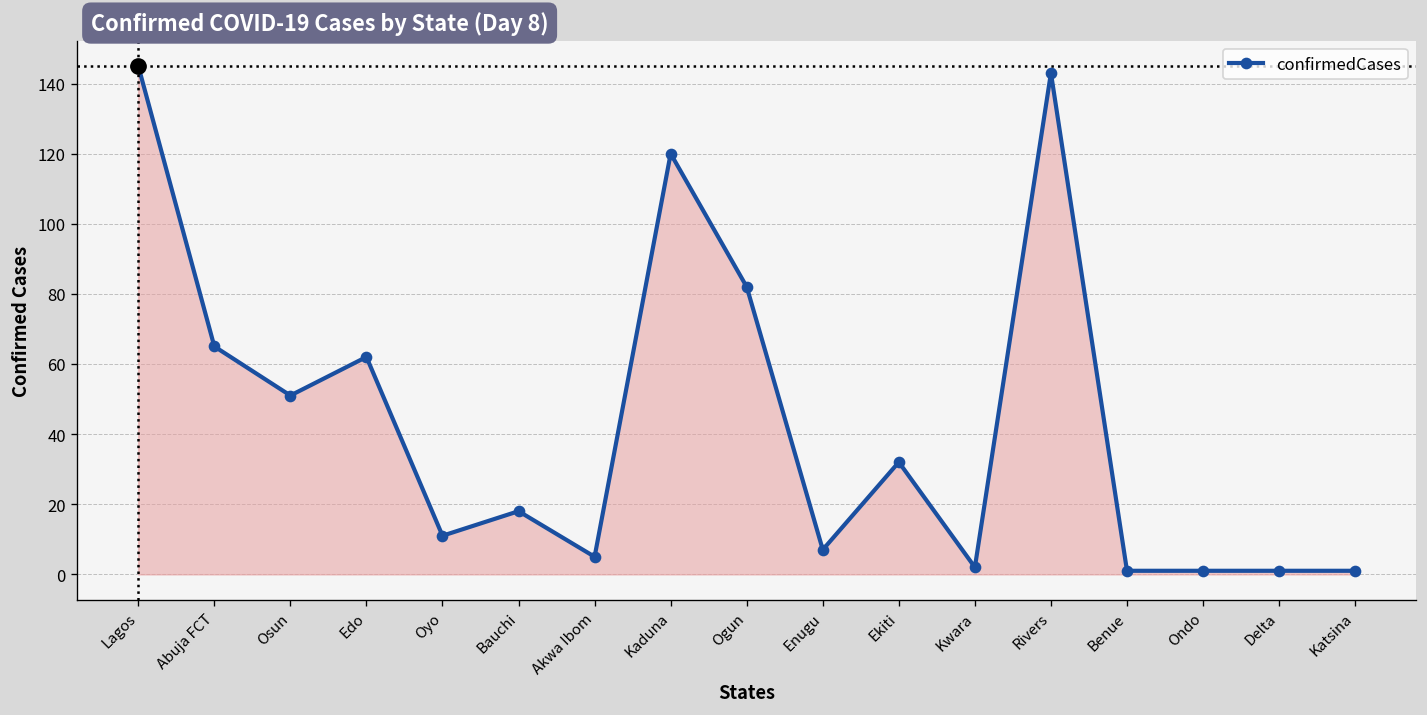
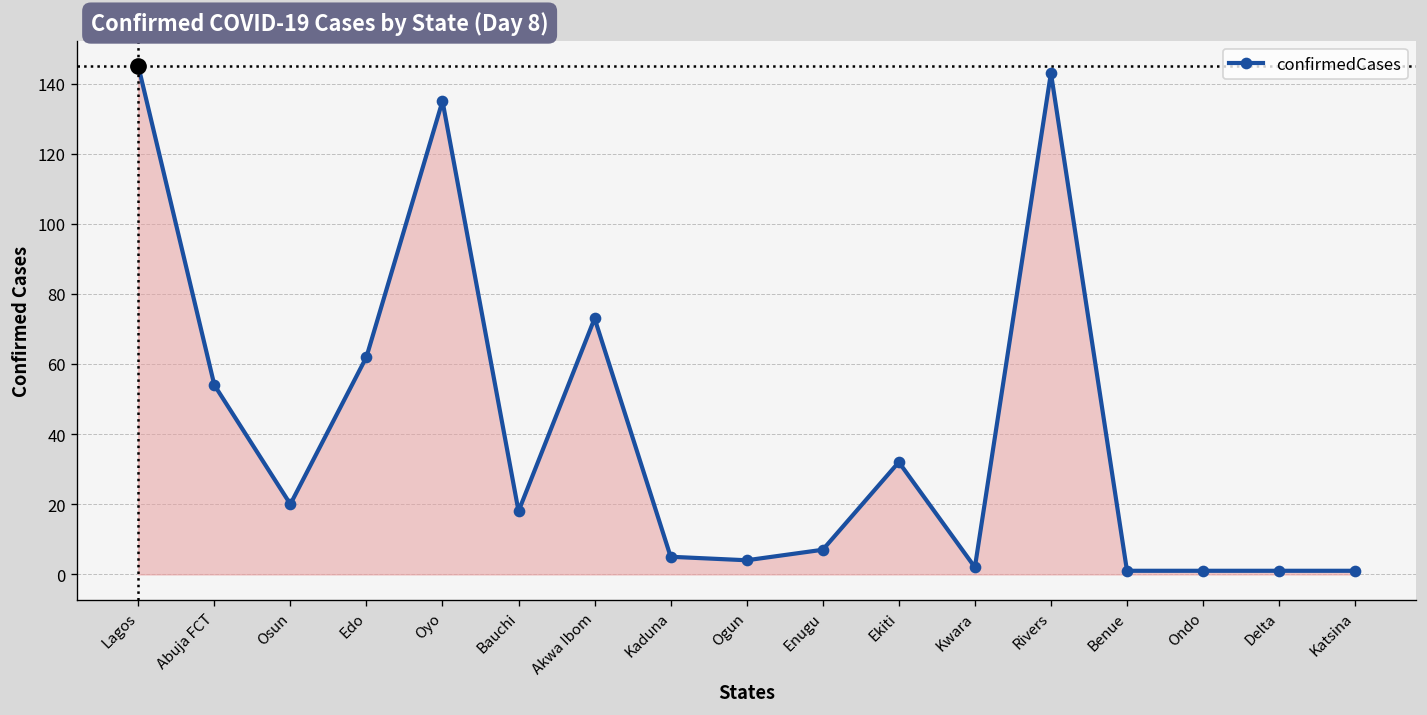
confirmedCases, Abuja FCT: 65 -> 54
confirmedCases, Osun: 51 -> 20
confirmedCases, Oyo: 11 -> 135
confirmedCases, Akwa Ibom: 5 -> 73
confirmedCases, Kaduna: 120 -> 5
confirmedCases, Ogun: 82 -> 4
